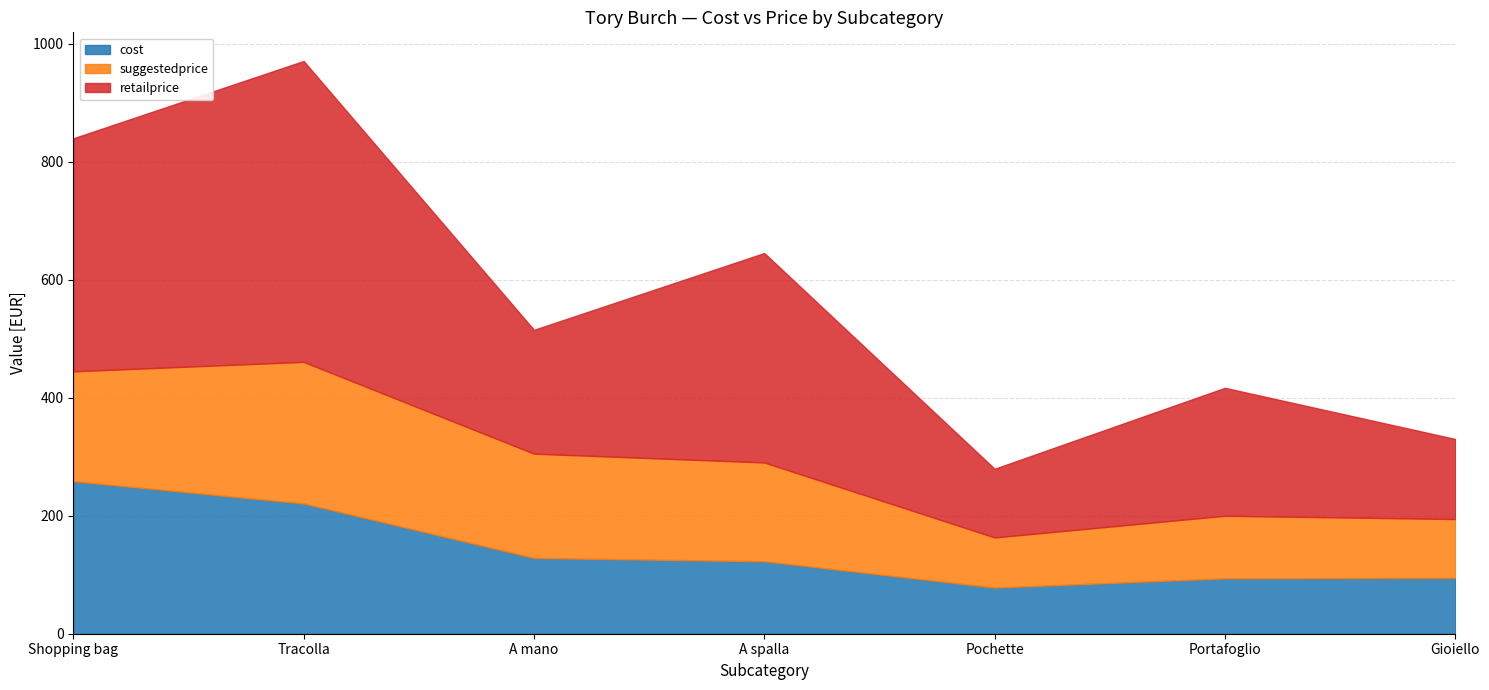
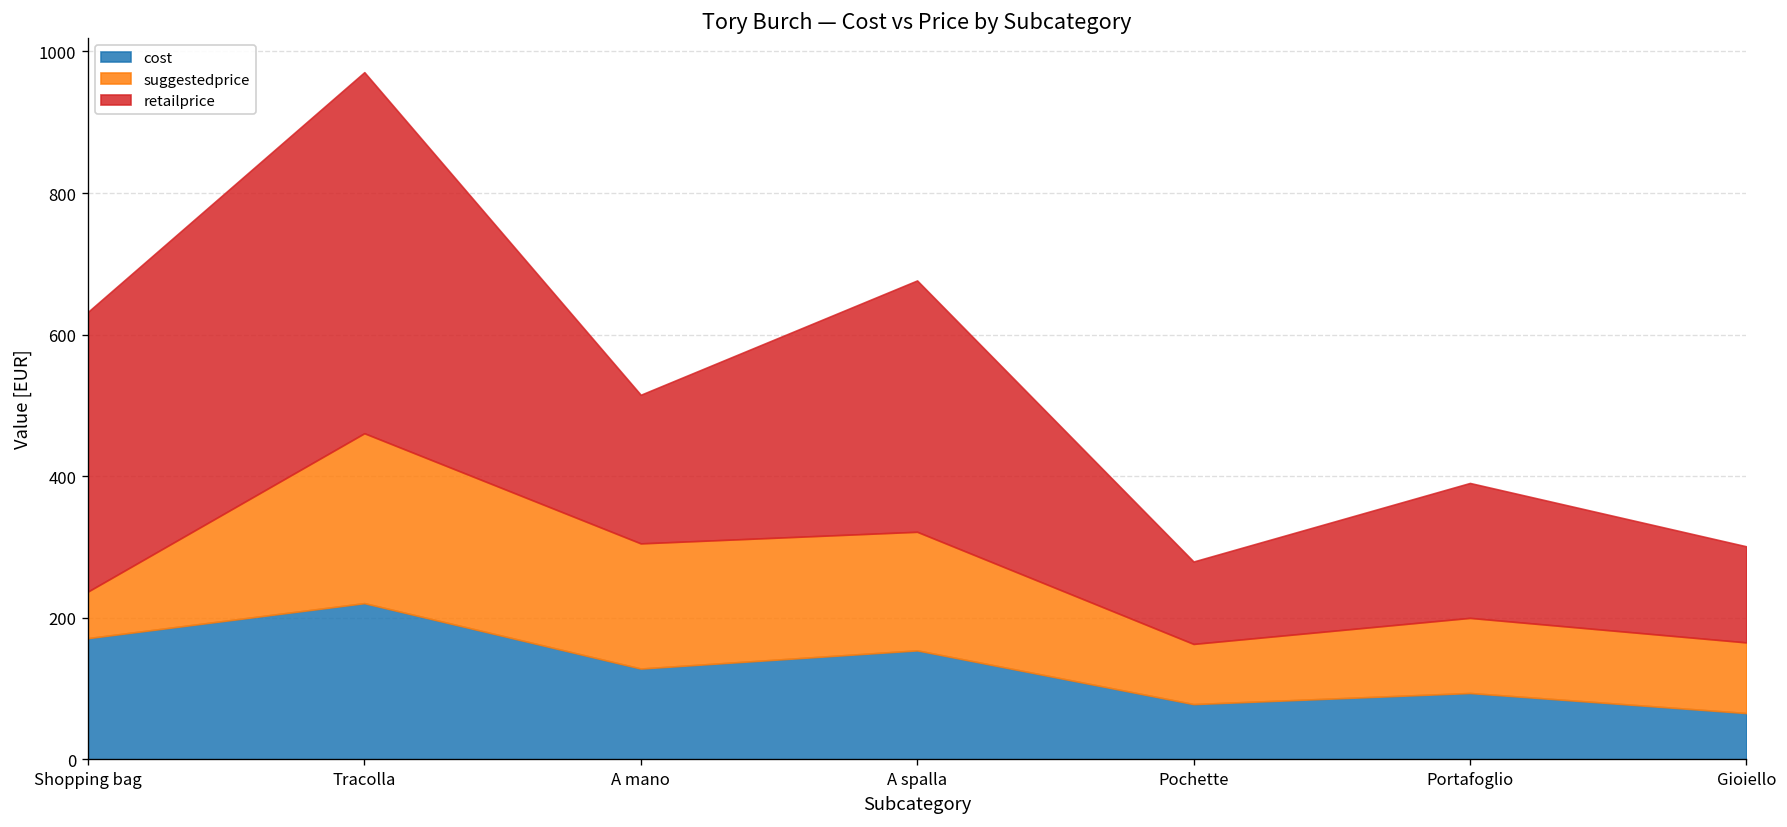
cost, Shopping bag: 260 -> 170
suggestedprice, Shopping bag: 190 -> 70
cost, A spalla: 120 -> 150
retailprice, Portafoglio: 220 -> 190
cost, Gioiello: 90 -> 70
